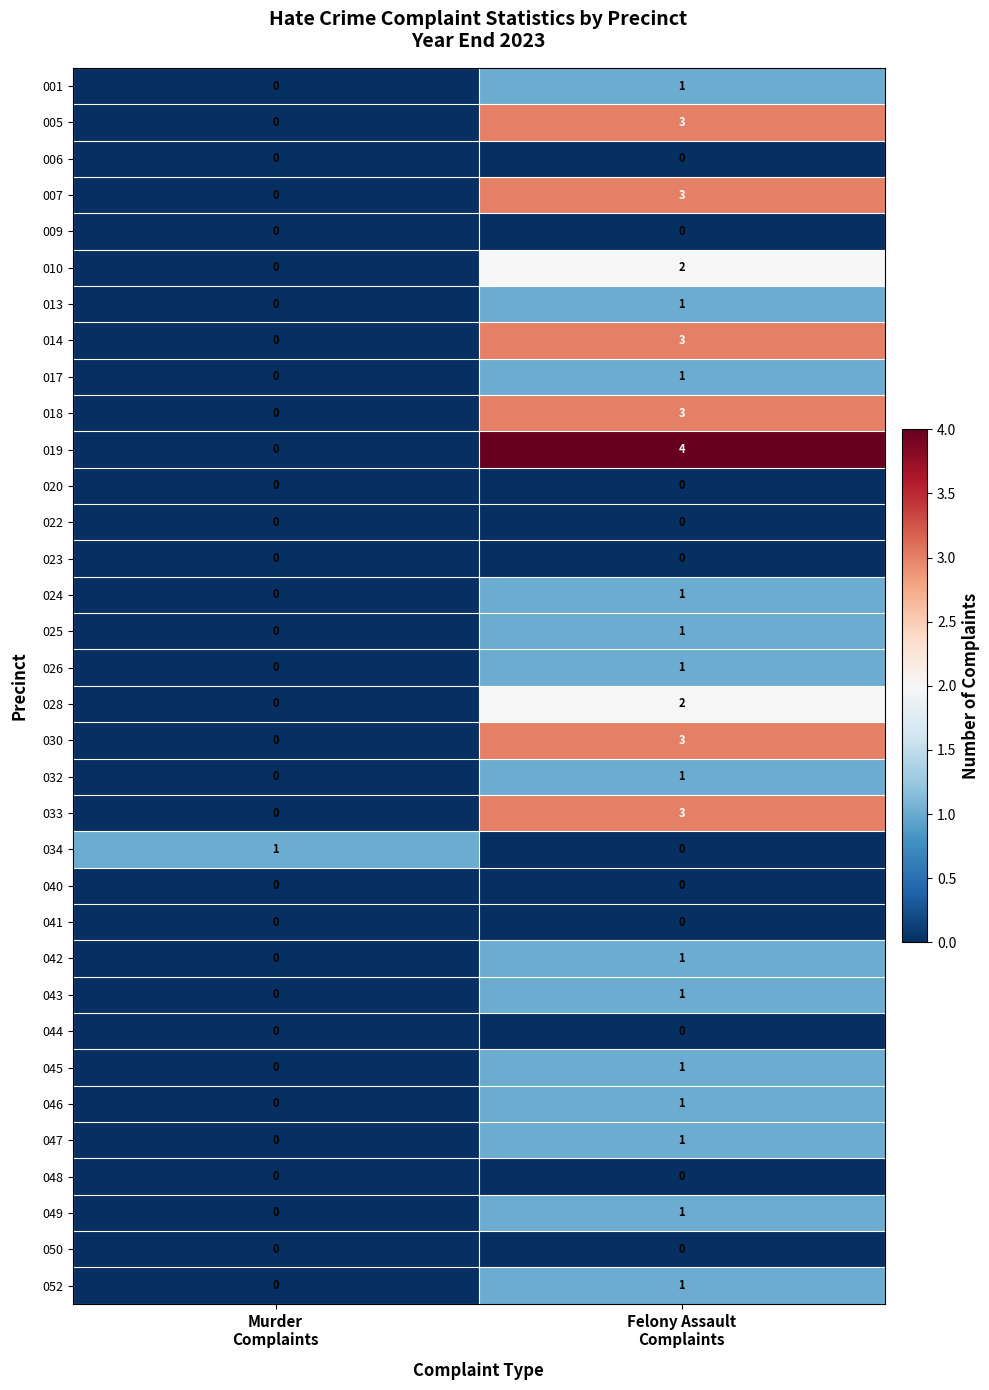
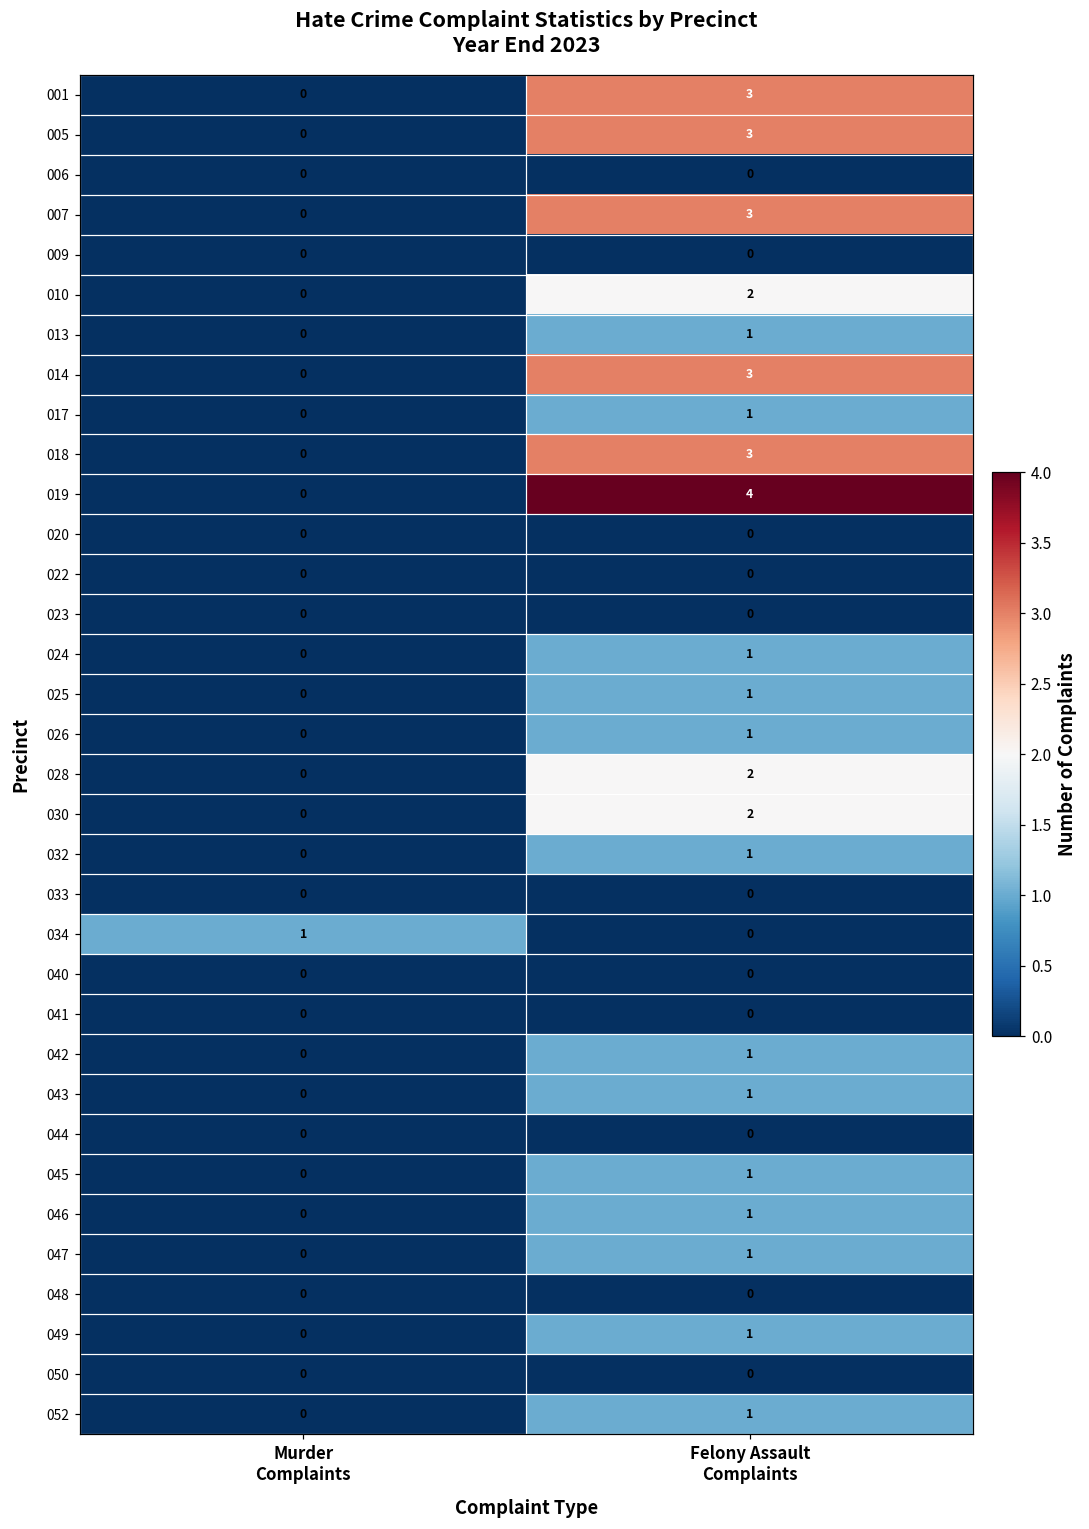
001, Felony Assault Complaints: 1 -> 3
030, Felony Assault Complaints: 3 -> 2
033, Felony Assault Complaints: 3 -> 0
